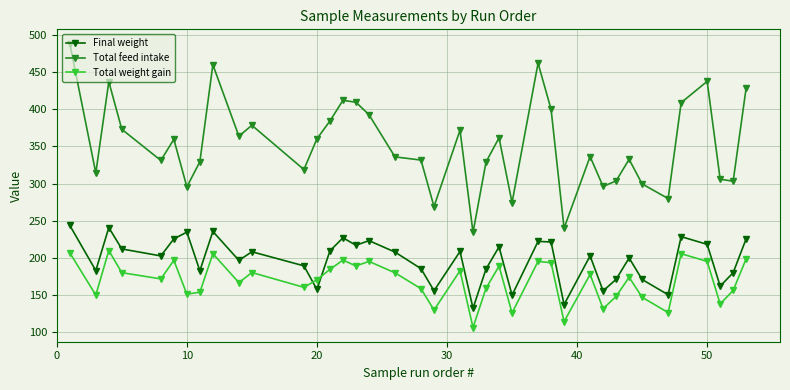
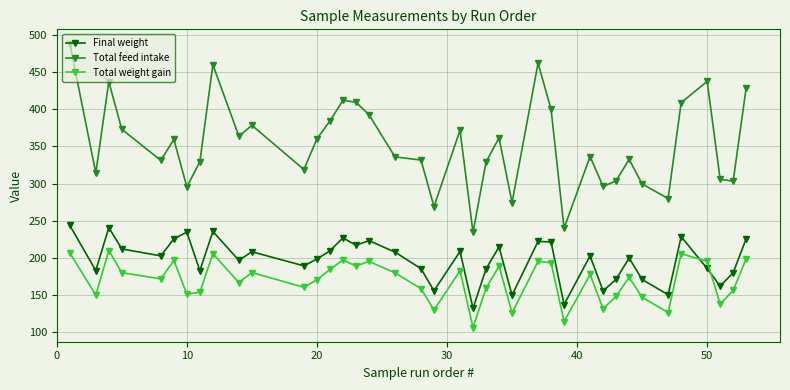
Final weight, 20: 160 -> 200
Final weight, 50: 220 -> 190
